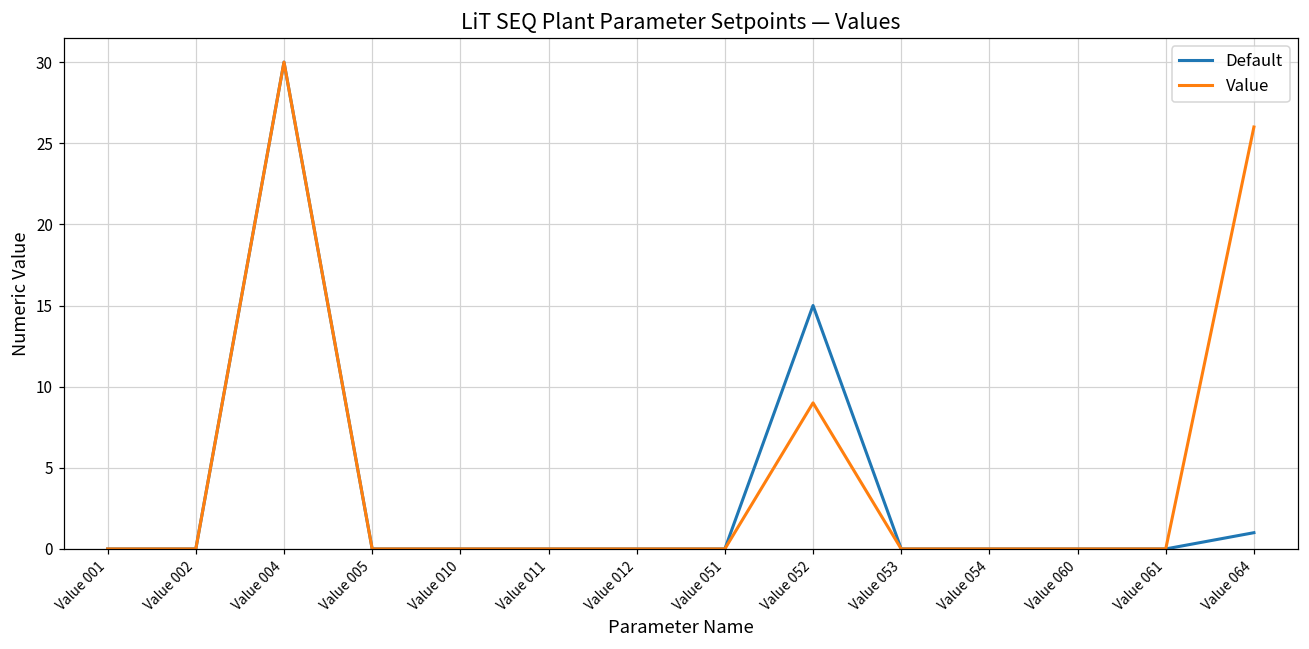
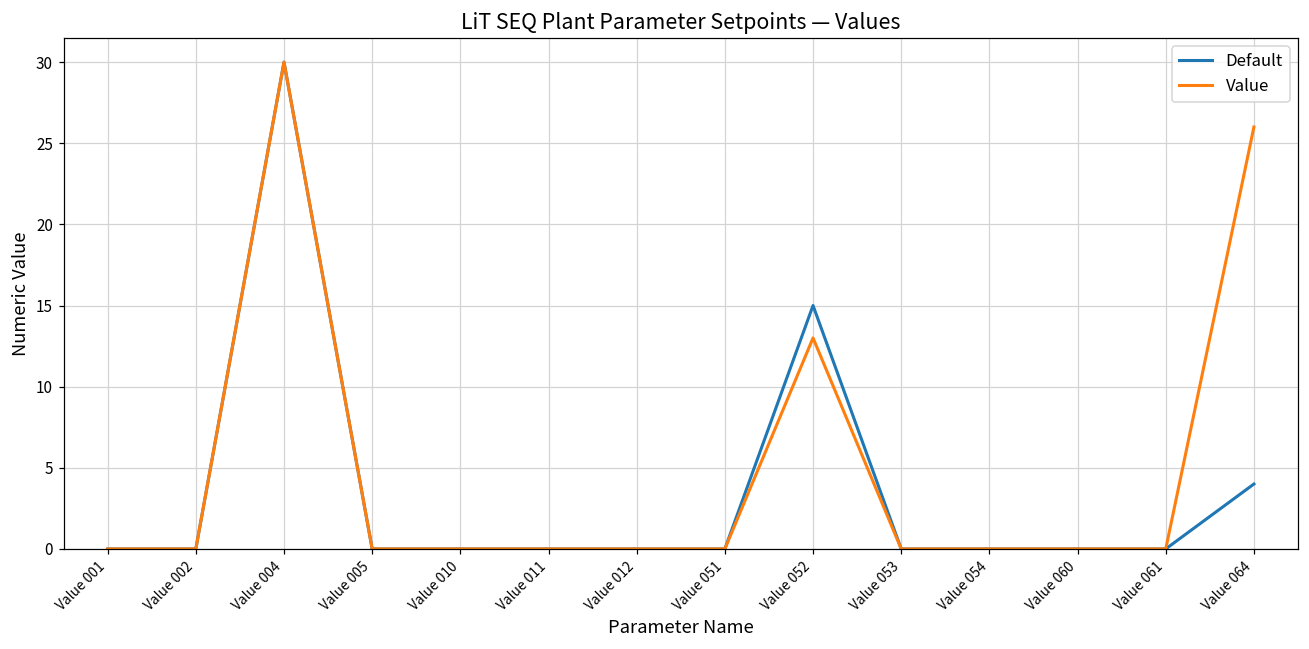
Value, Value 052: 9 -> 13
Default, Value 064: 1 -> 4
